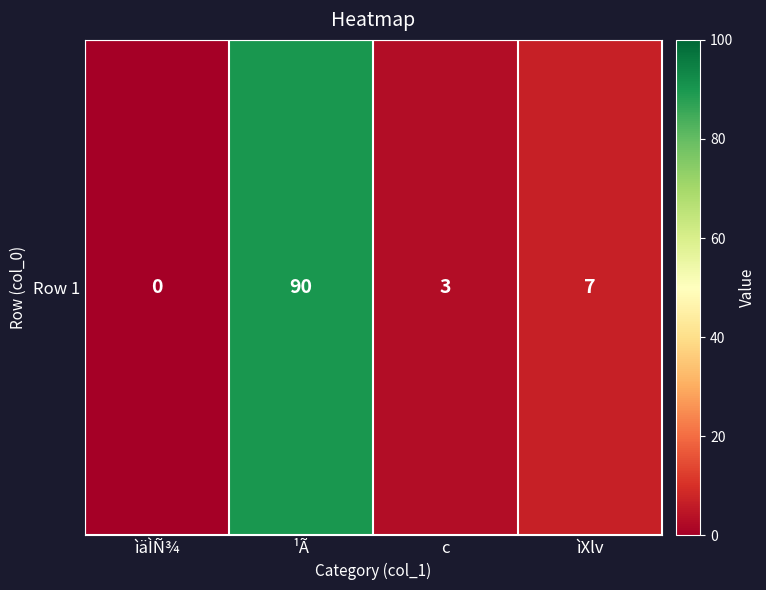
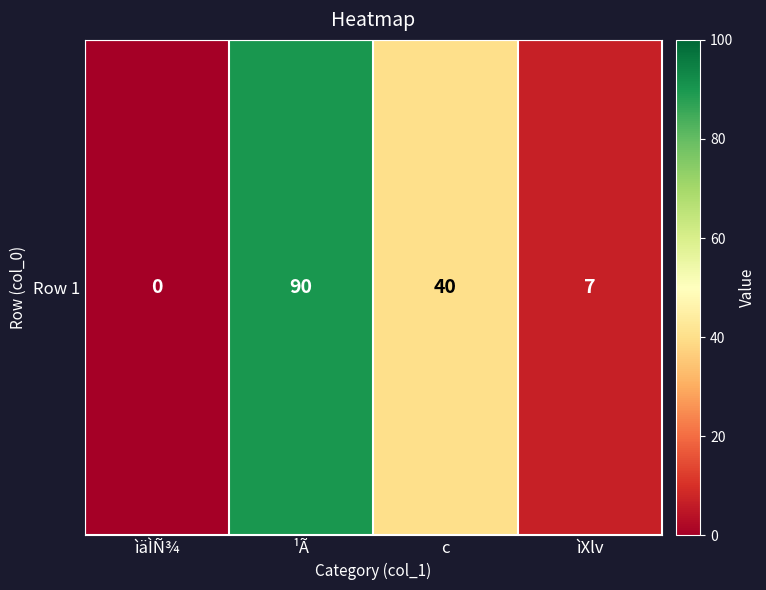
Row 1, c: 3 -> 40
